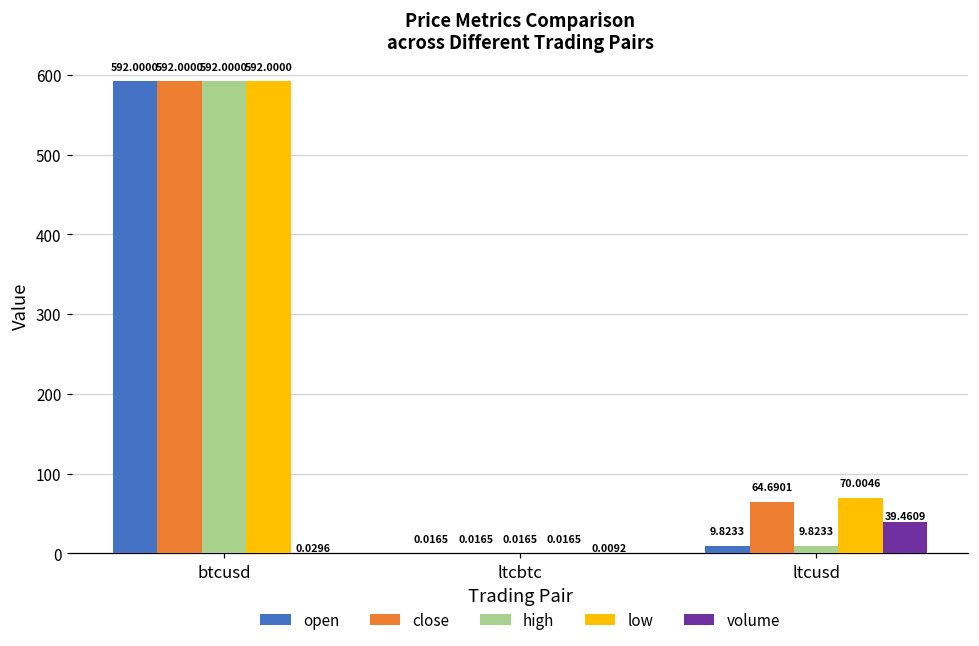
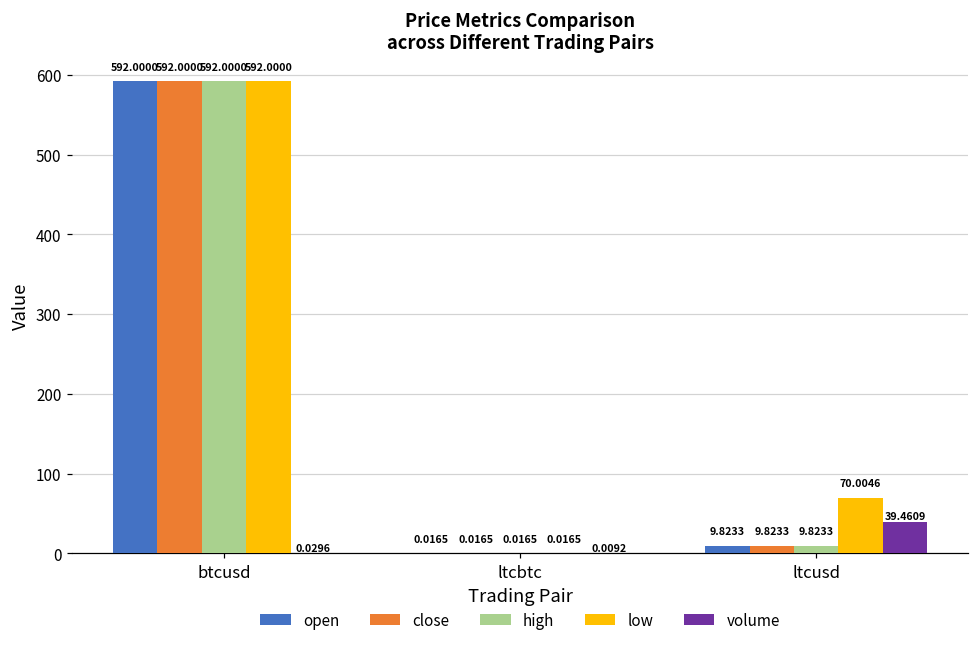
close, ltcusd: 64.6901 -> 9.8233
